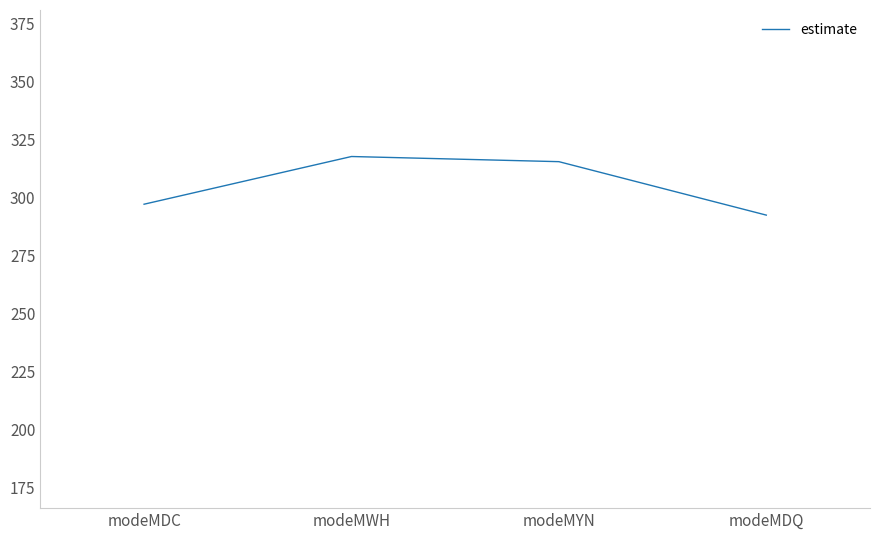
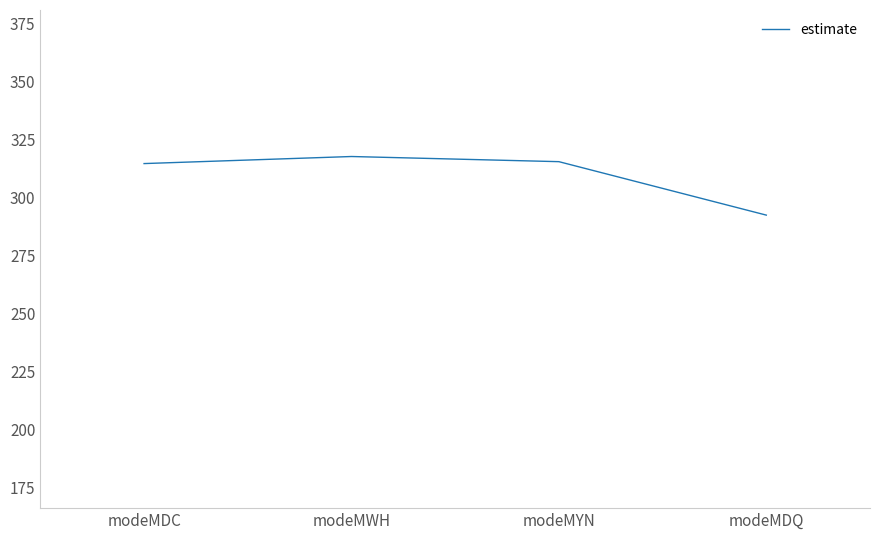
modeMDC: 297 -> 315
